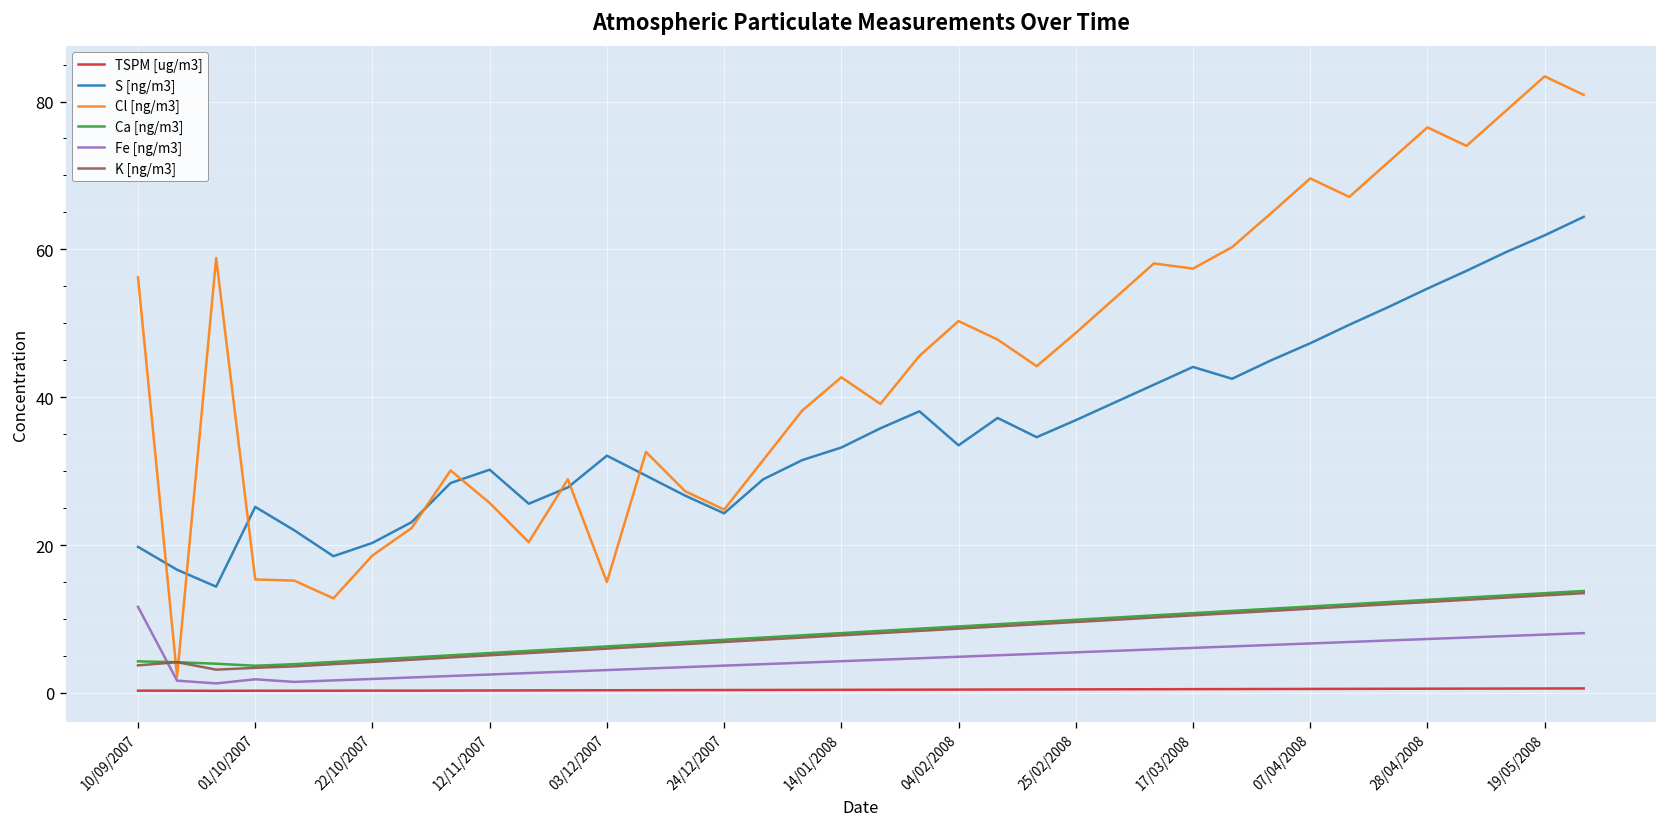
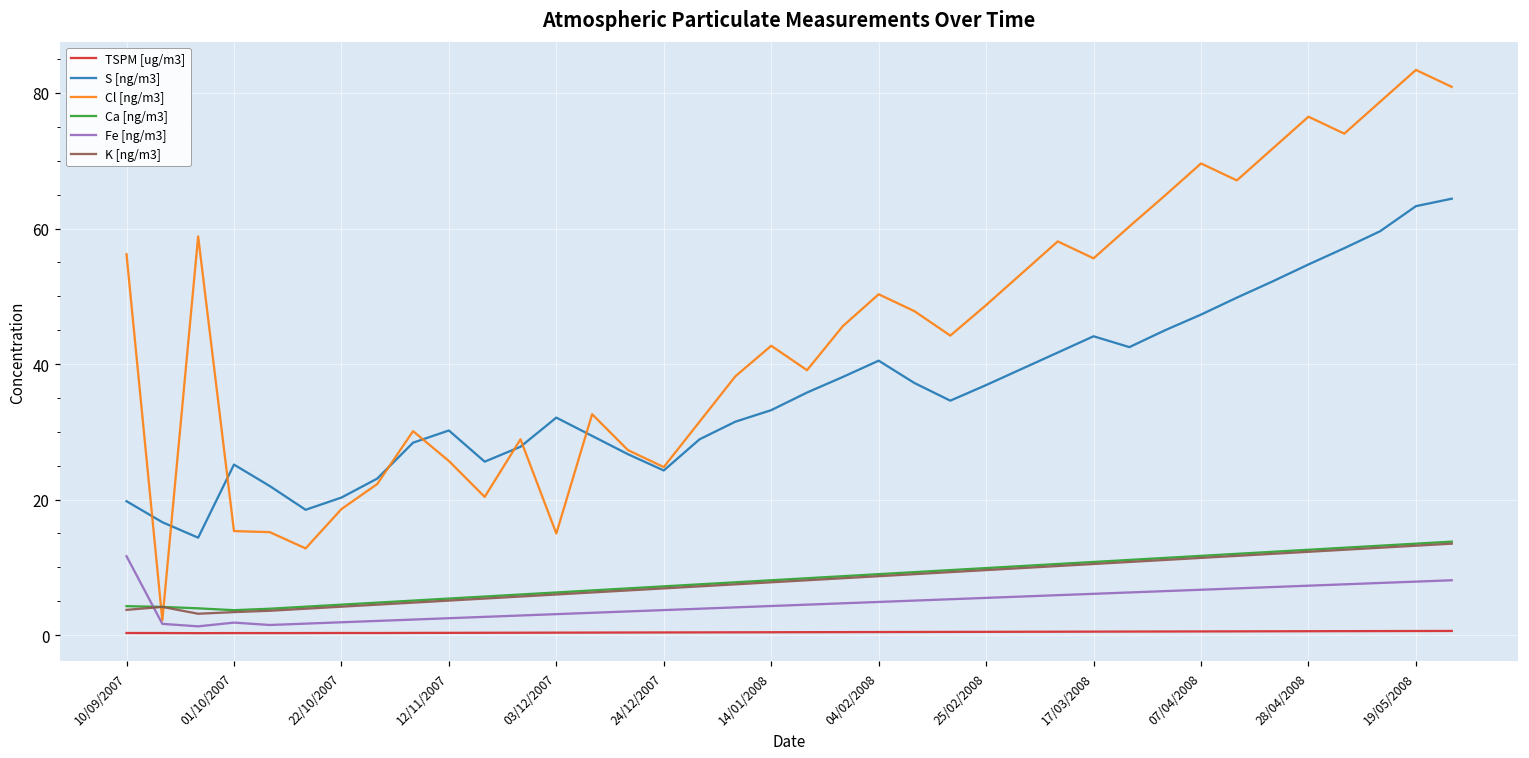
S [ng/m3], 04/02/2008: 34 -> 41
Cl [ng/m3], 17/03/2008: 57 -> 56
S [ng/m3], 19/05/2008: 62 -> 63
